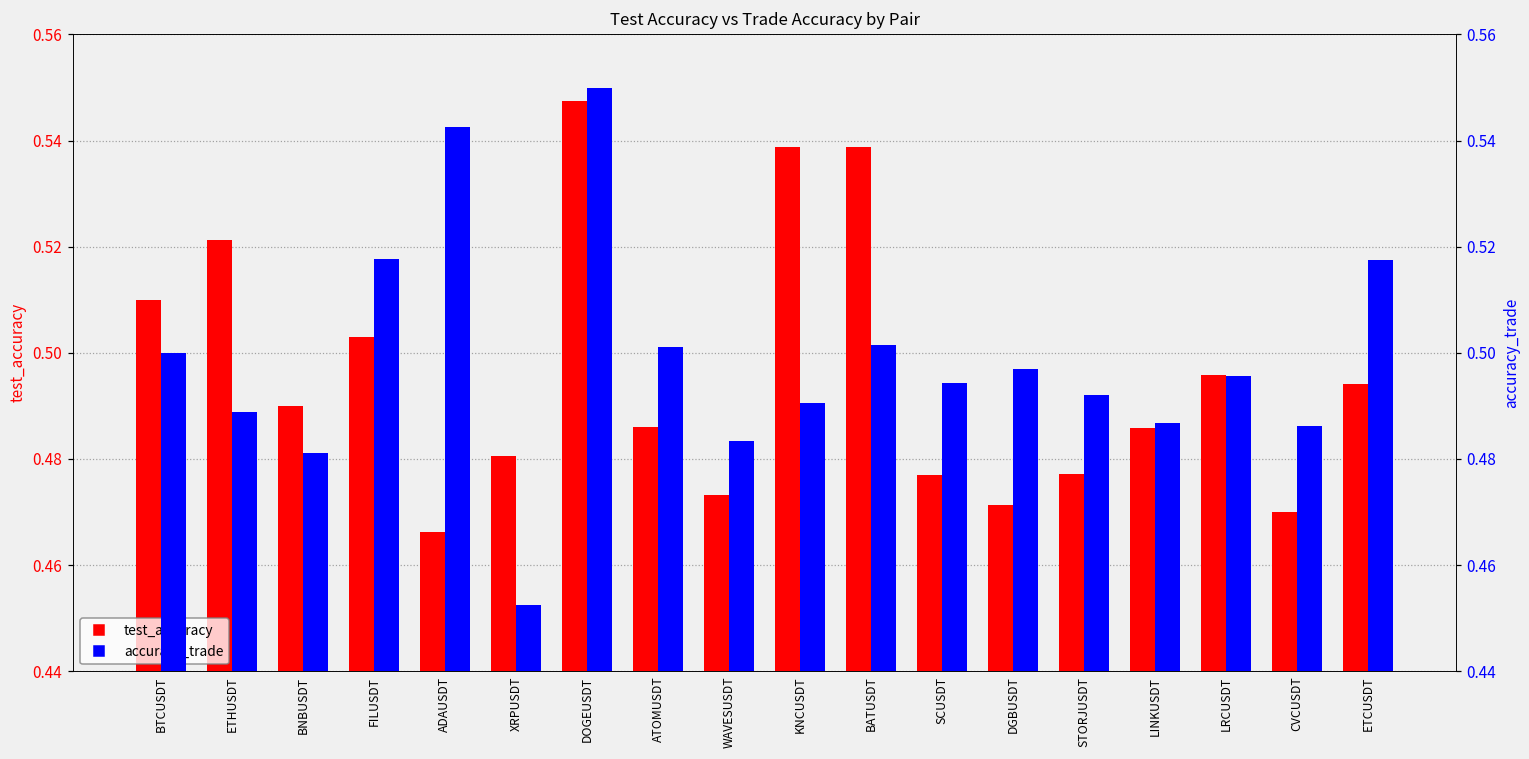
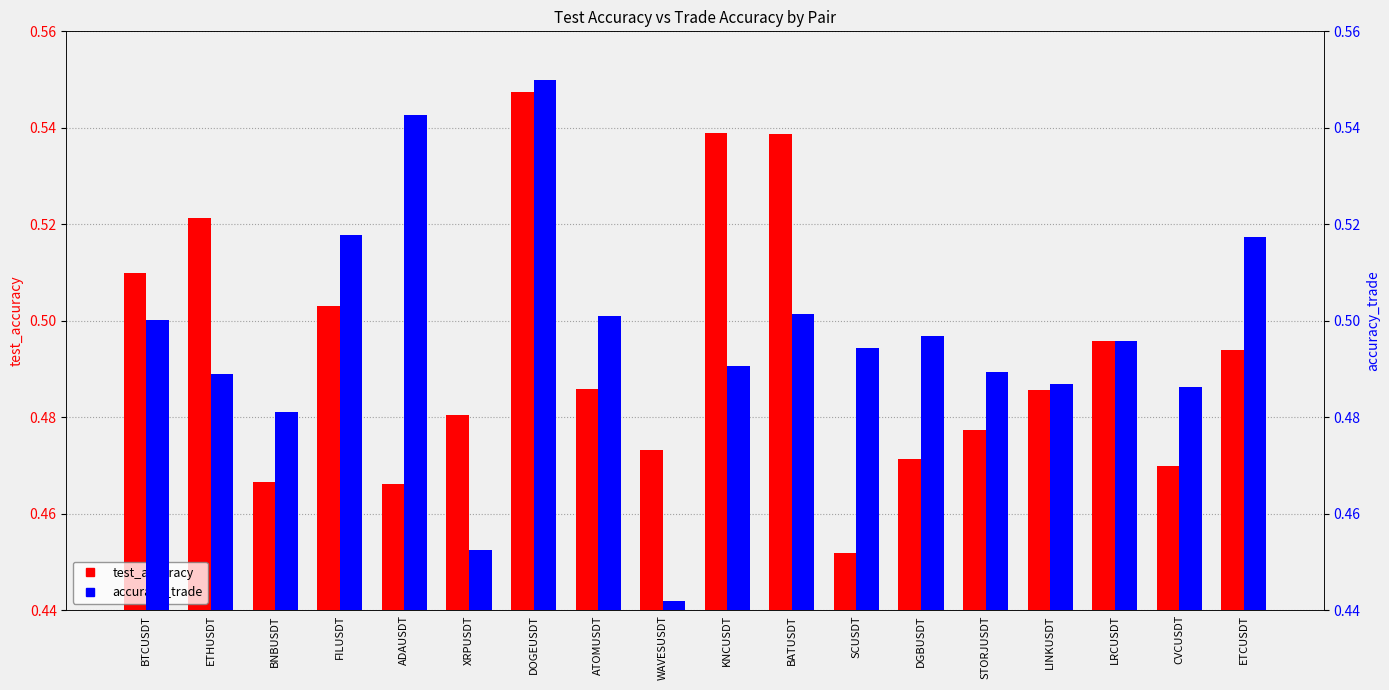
test_accuracy, BNBUSDT: 0.490 -> 0.467
test_accuracy, SCUSDT: 0.477 -> 0.452
accuracy_trade, WAVESUSDT: 0.483 -> 0.442
accuracy_trade, STORJUSDT: 0.492 -> 0.489
